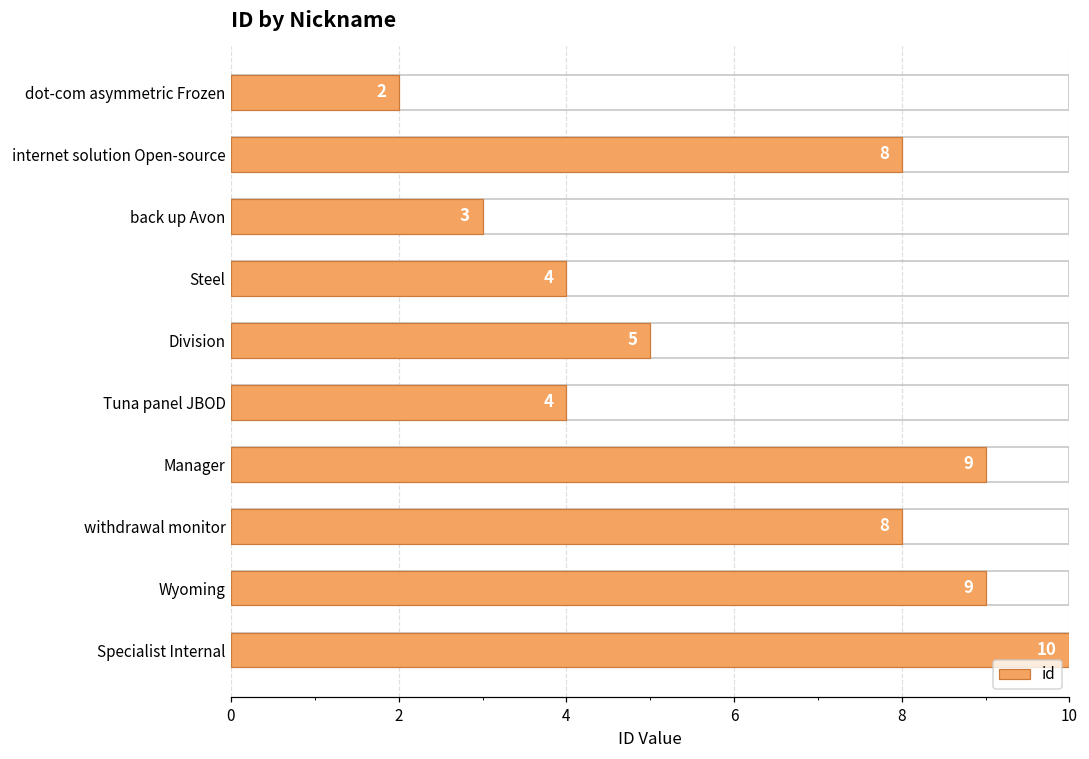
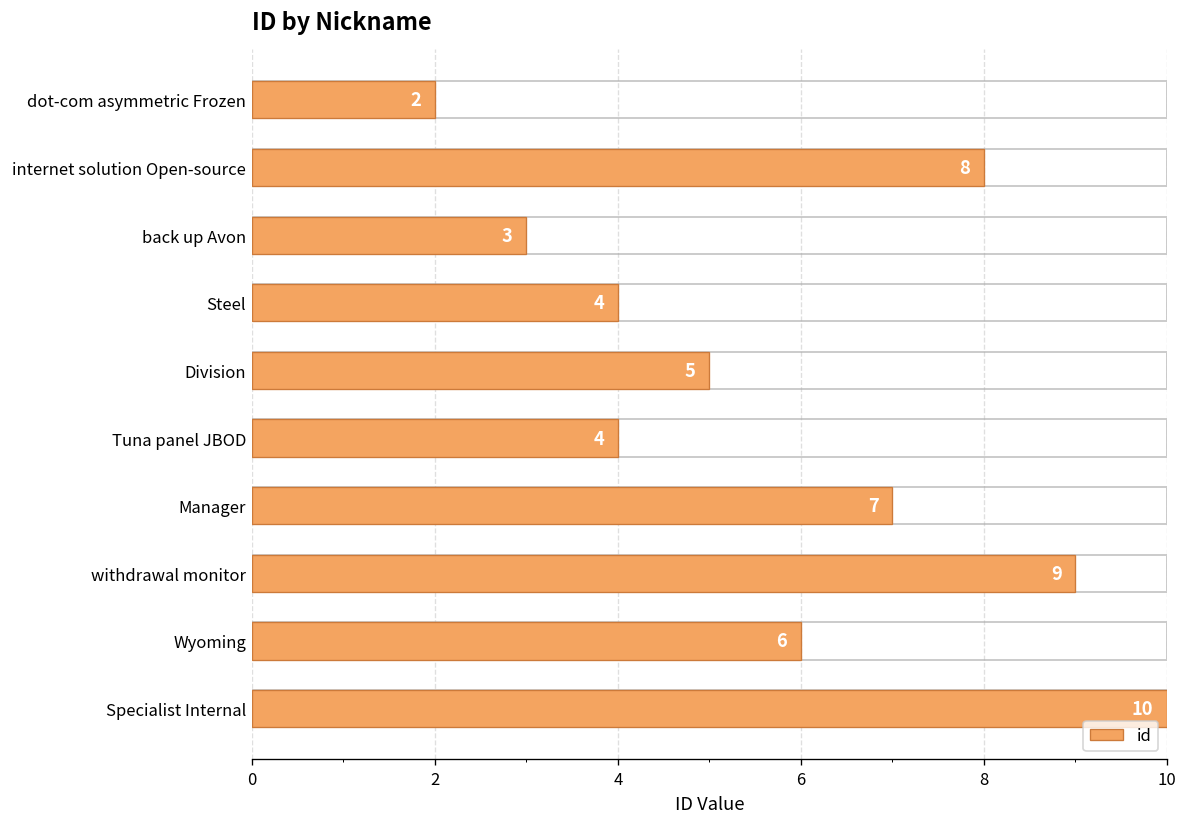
id, Manager: 9 -> 7
id, withdrawal monitor: 8 -> 9
id, Wyoming: 9 -> 6
